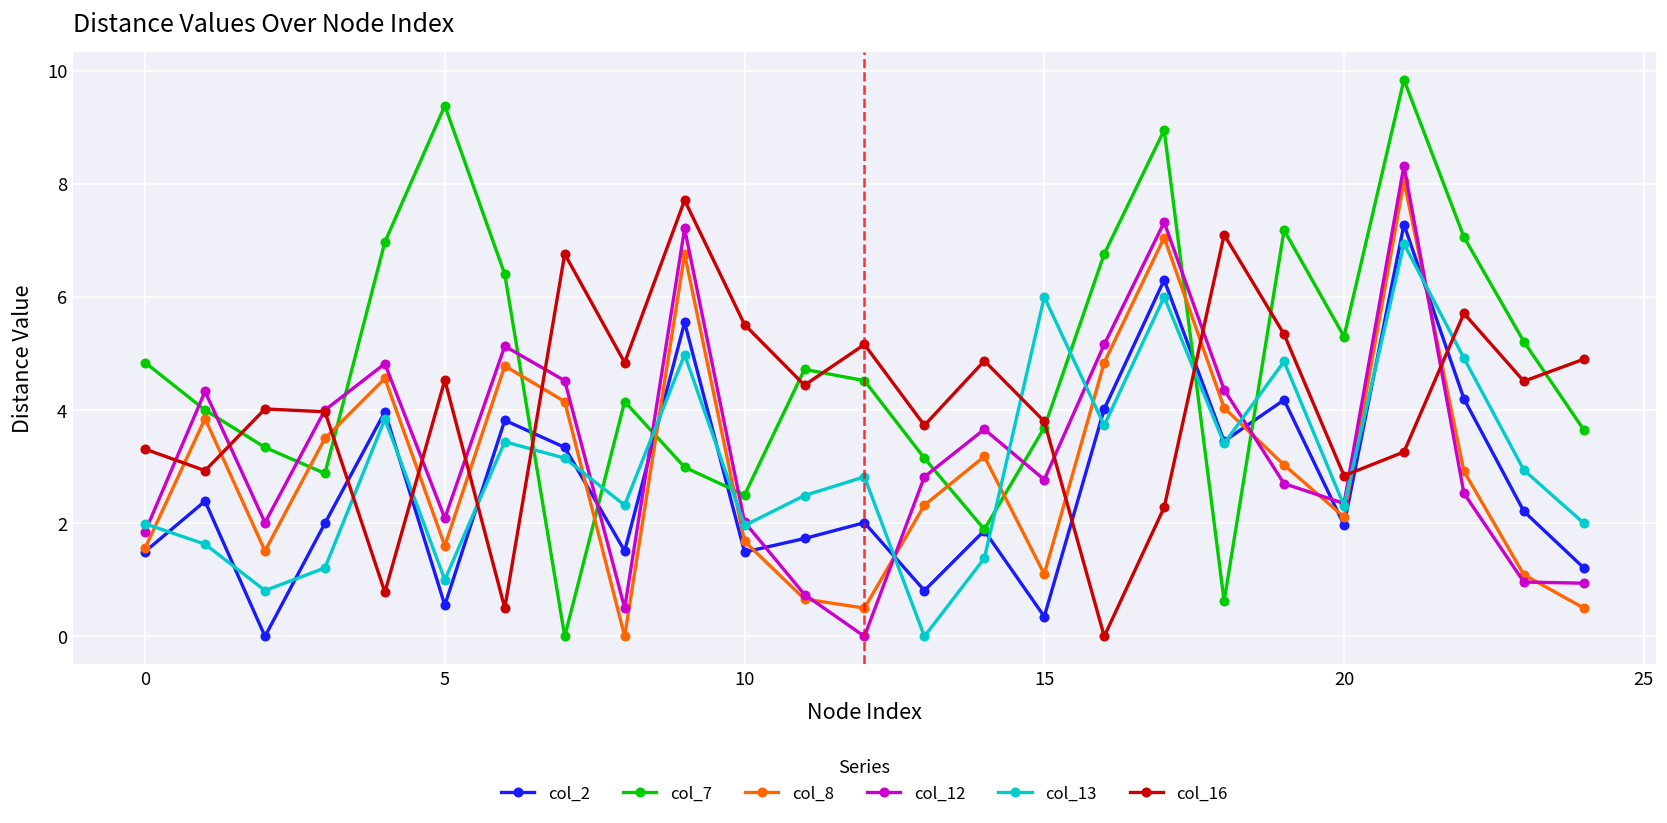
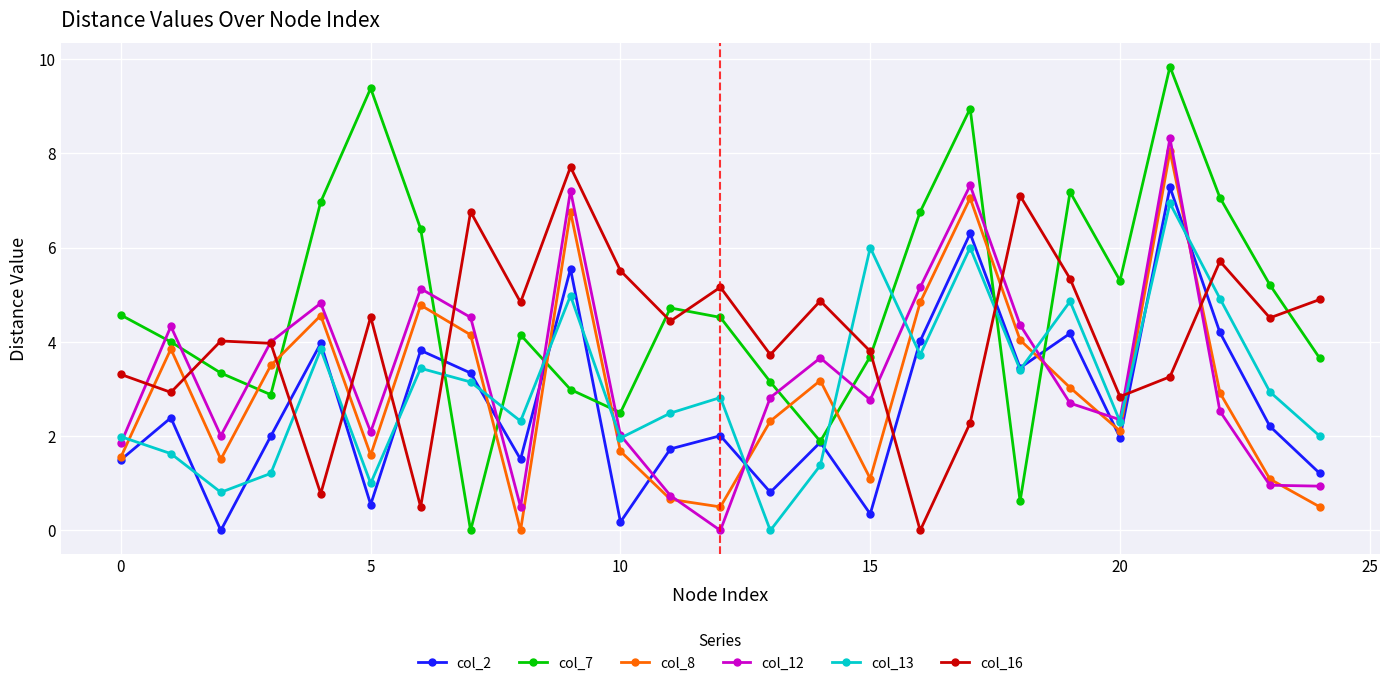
col_7, 0: 4.8 -> 4.6
col_2, 10: 1.5 -> 0.2
